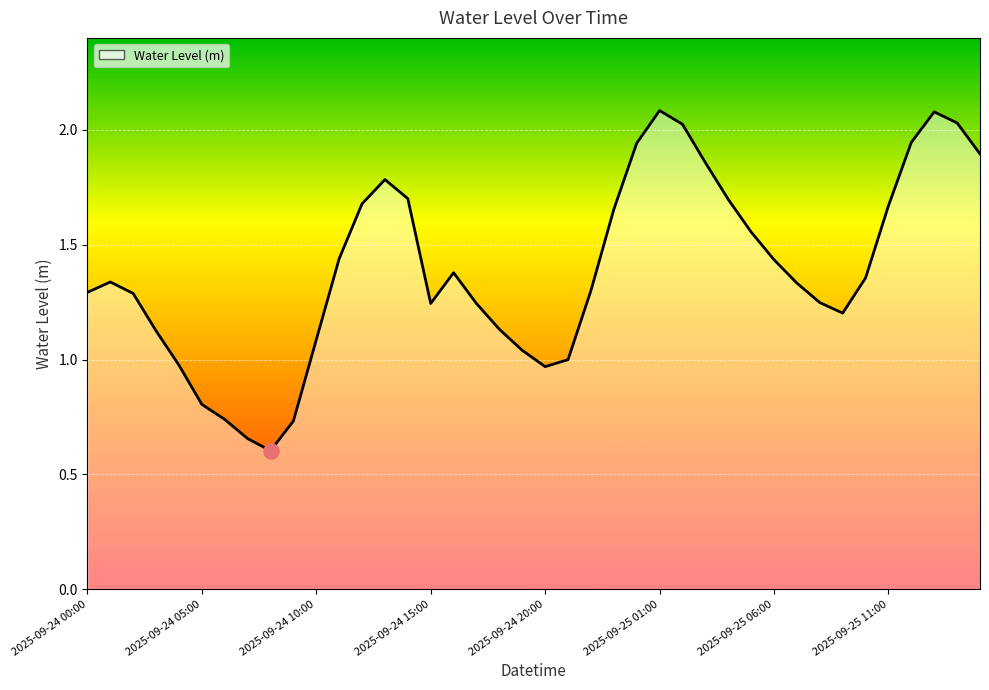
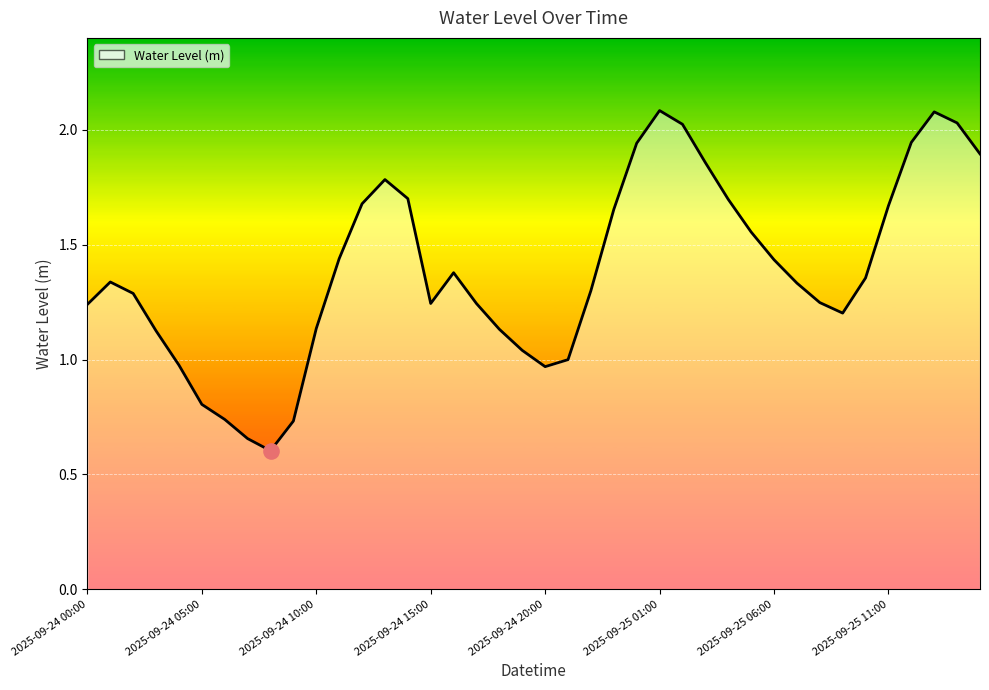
Water Level (m), 2025-09-24 00:00: 1.29 -> 1.24
Water Level (m), 2025-09-24 10:00: 1.09 -> 1.13
